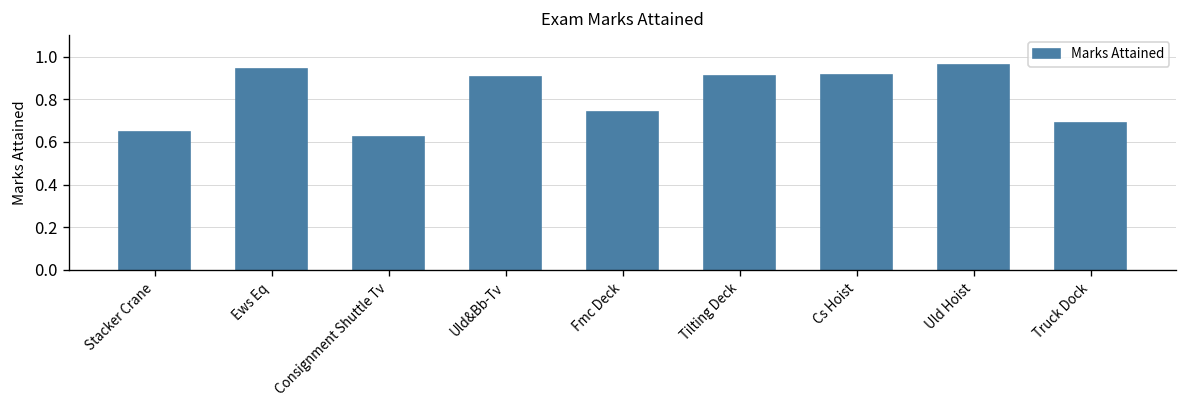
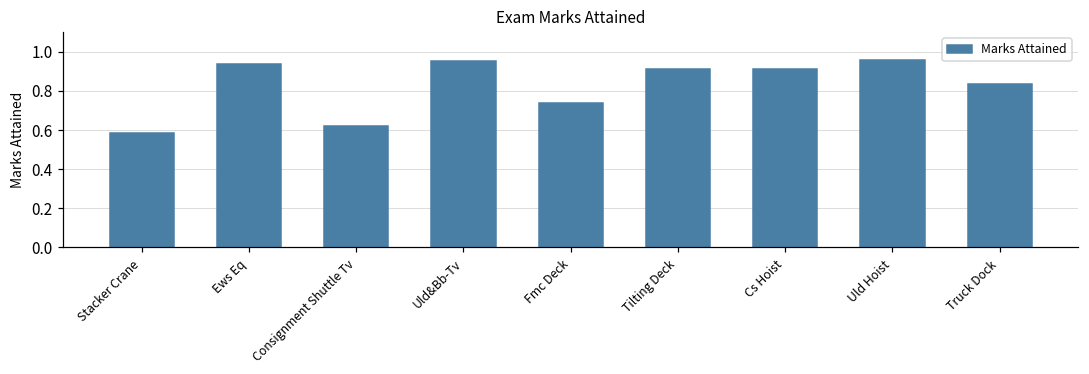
Stacker Crane: 0.65 -> 0.59
Uld&Bb-Tv: 0.91 -> 0.95
Truck Dock: 0.69 -> 0.84
